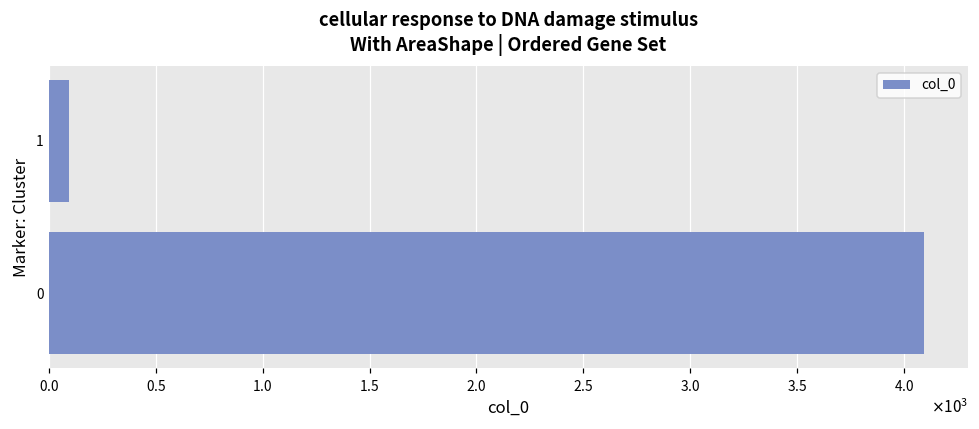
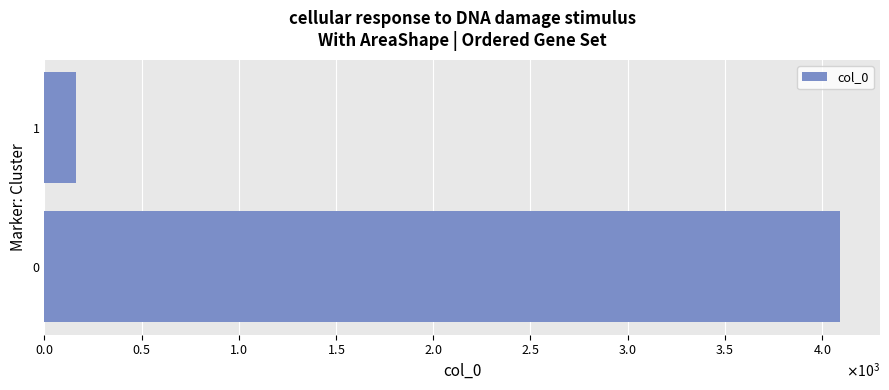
1: 90 -> 160
